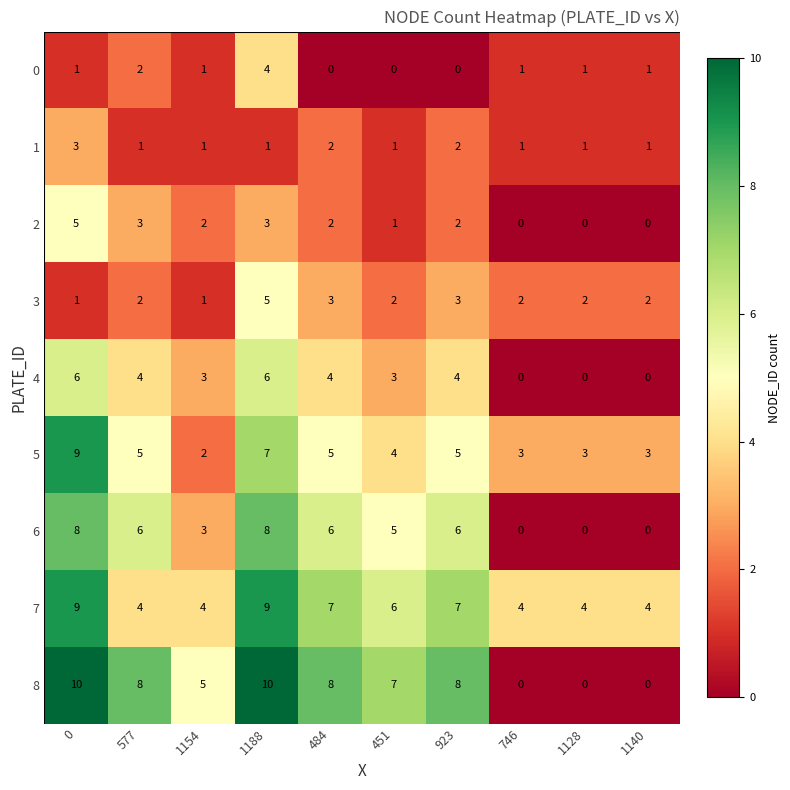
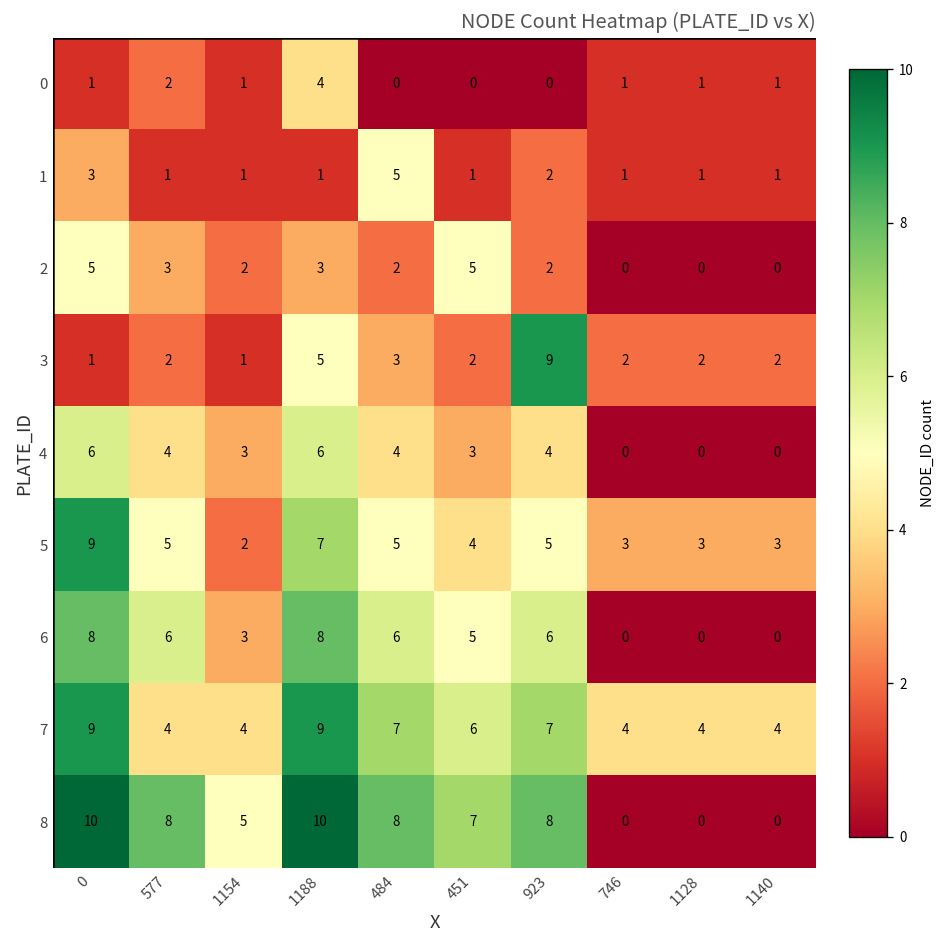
1, 484: 2 -> 5
2, 451: 1 -> 5
3, 923: 3 -> 9
